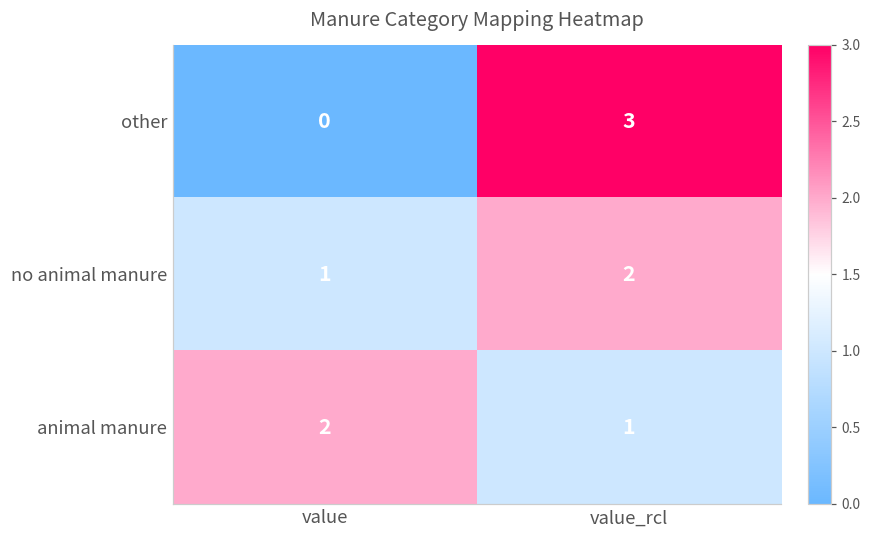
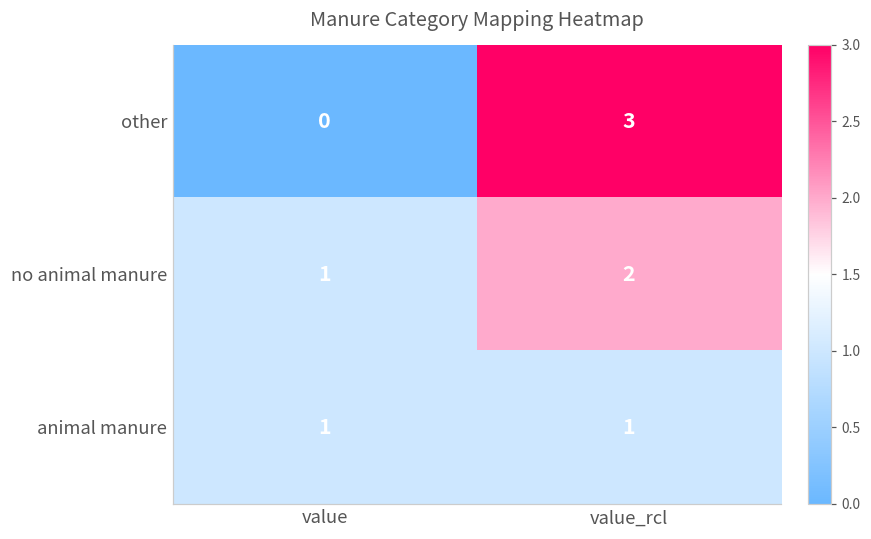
animal manure, value: 2 -> 1
